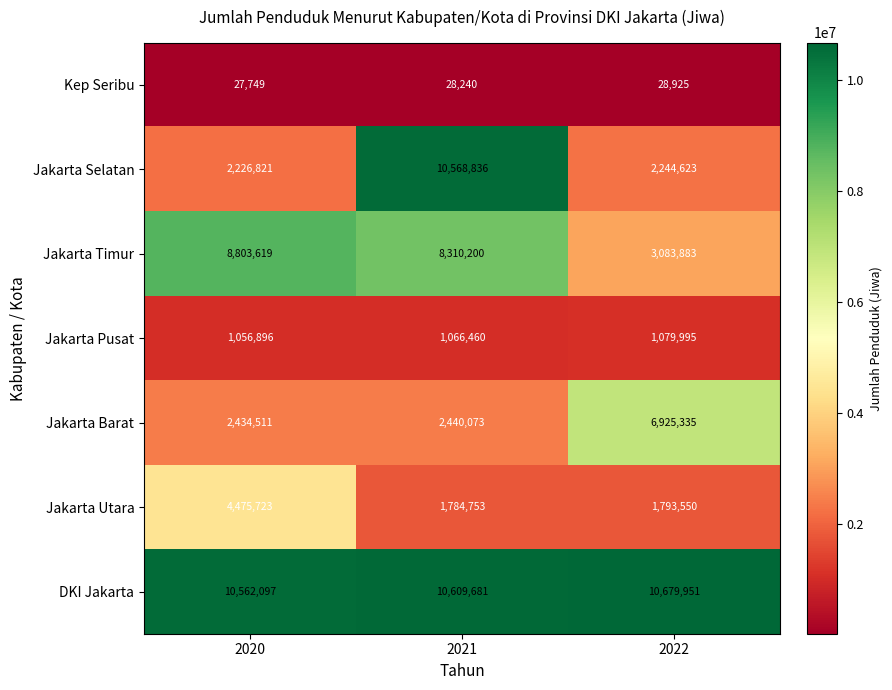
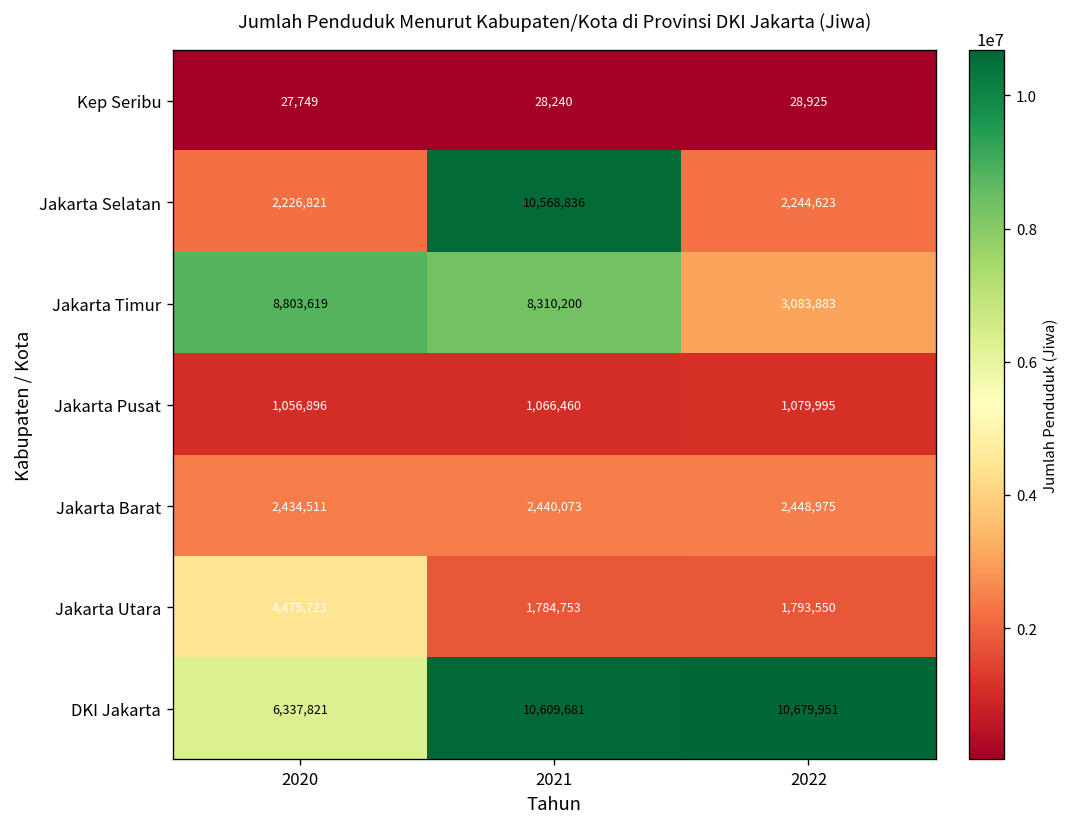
Jakarta Barat, 2022: 6,925,335 -> 2,448,975
DKI Jakarta, 2020: 10,562,097 -> 6,337,821
